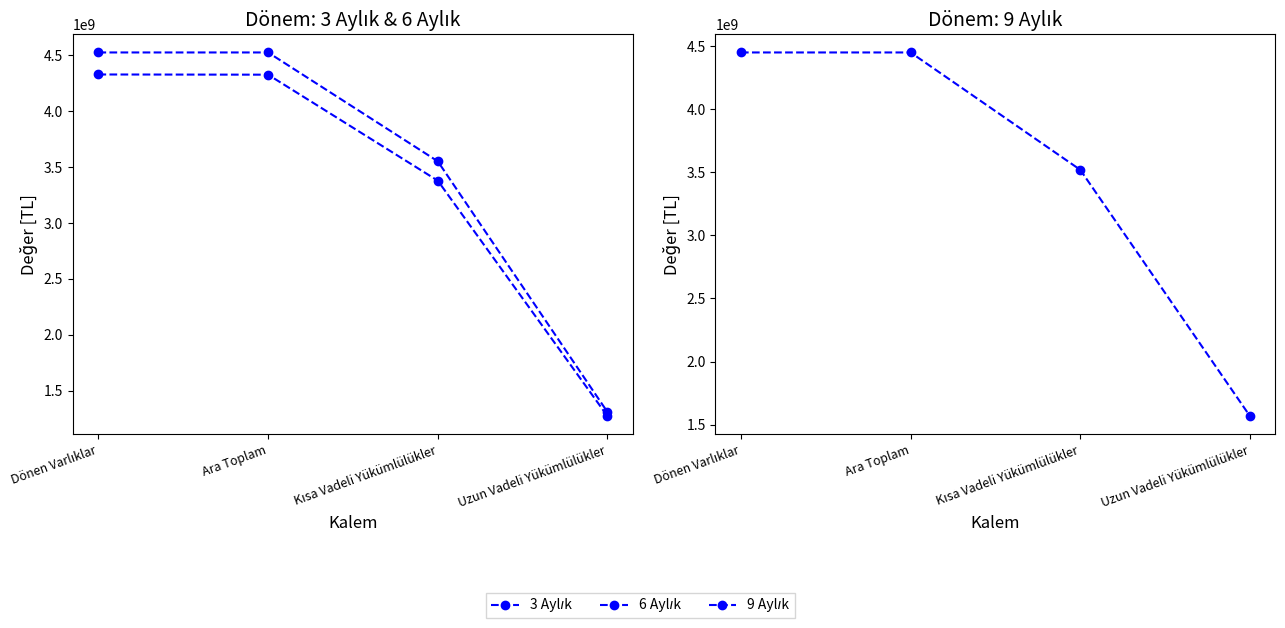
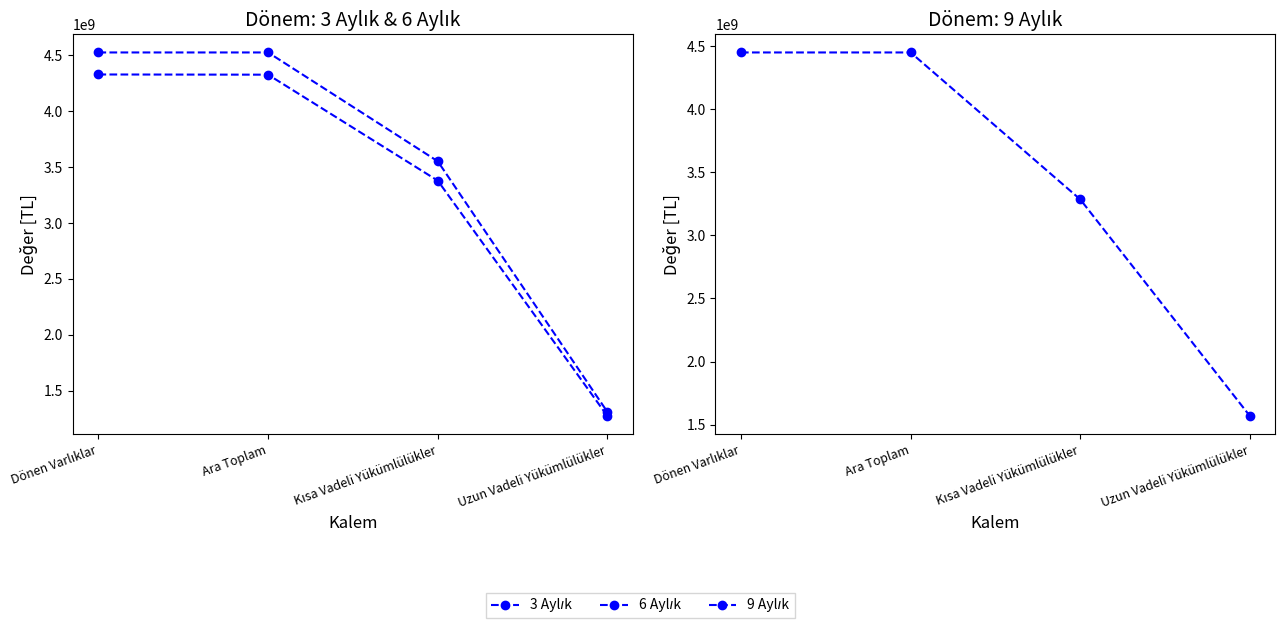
Dönem: 9 Aylık, Kısa Vadeli Yükümlülükler: 3520000000 -> 3280000000
